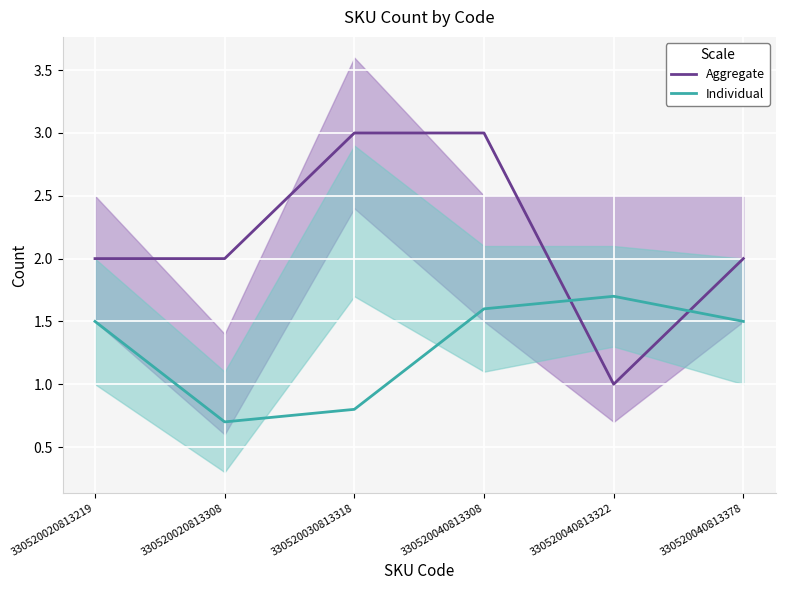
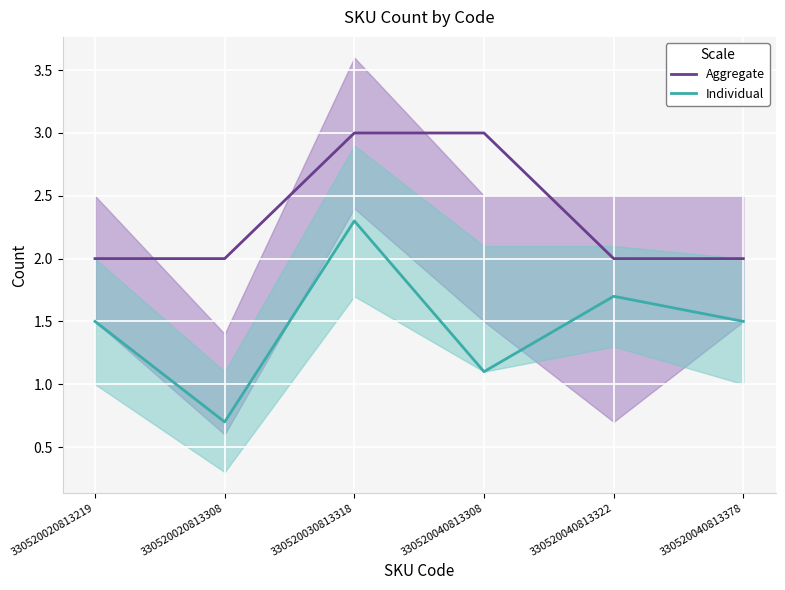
Individual, 330520030813318: 0.8 -> 2.3
Individual, 330520040813308: 1.6 -> 1.1
Aggregate, 330520040813322: 1 -> 2
